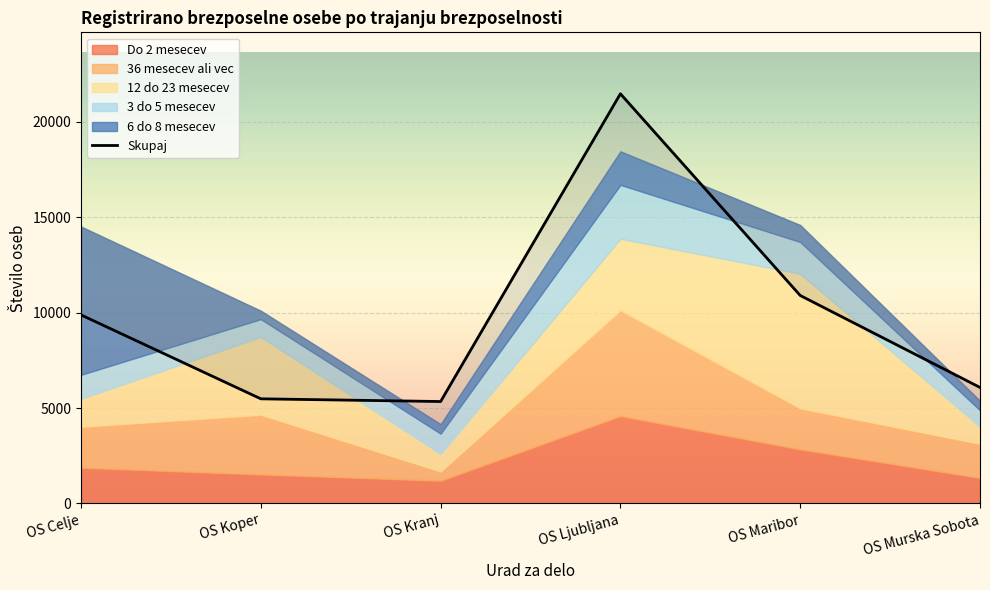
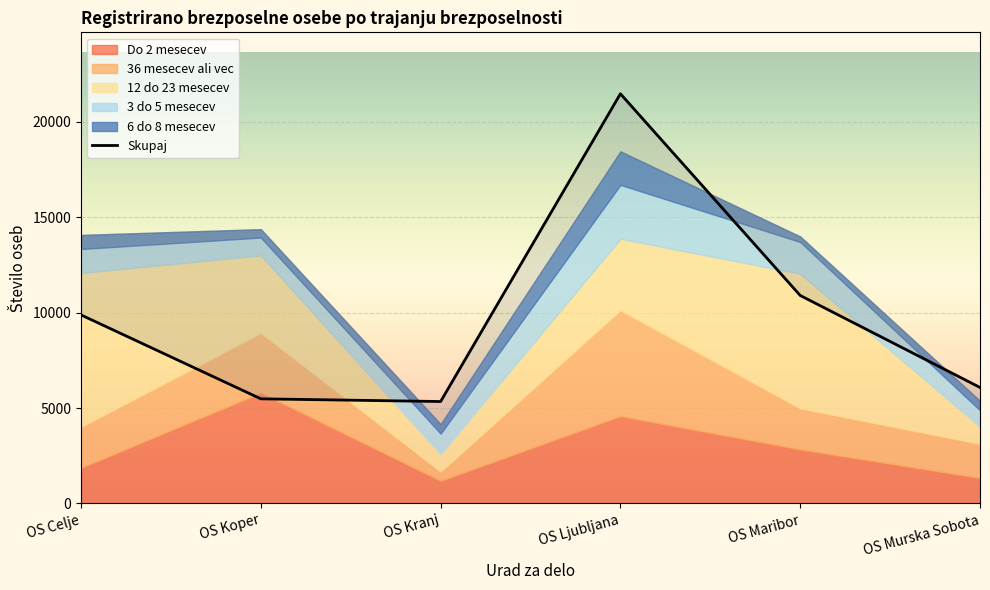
12 do 23 mesecev, OS Celje: 1500 -> 8100
6 do 8 mesecev, OS Celje: 7800 -> 700
Do 2 mesecev, OS Koper: 1500 -> 5800
6 do 8 mesecev, OS Maribor: 900 -> 300
